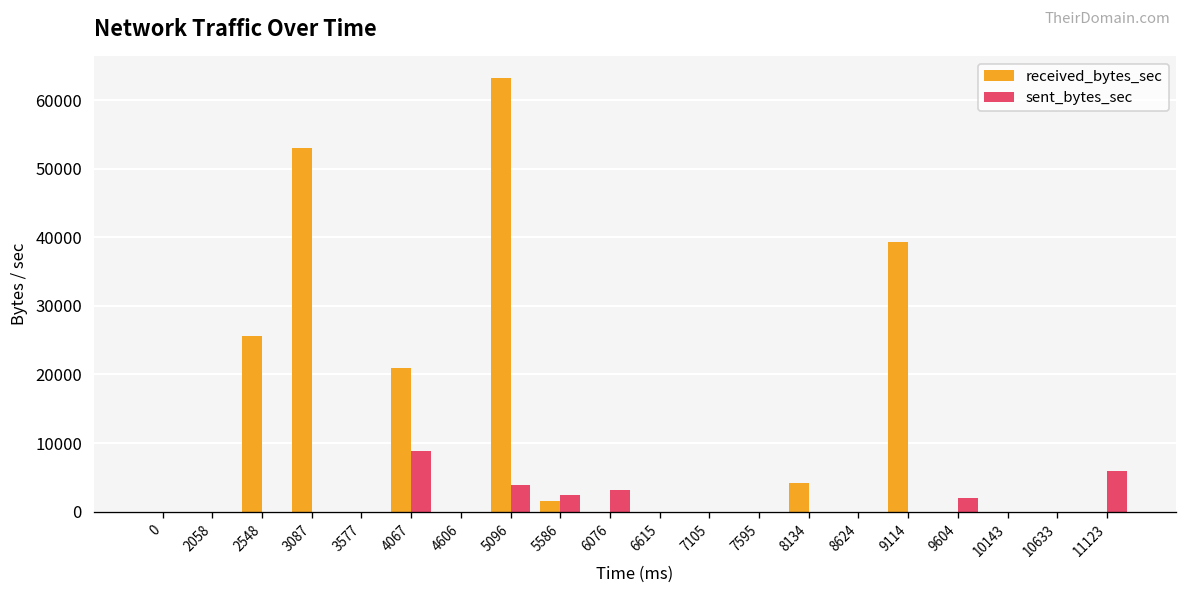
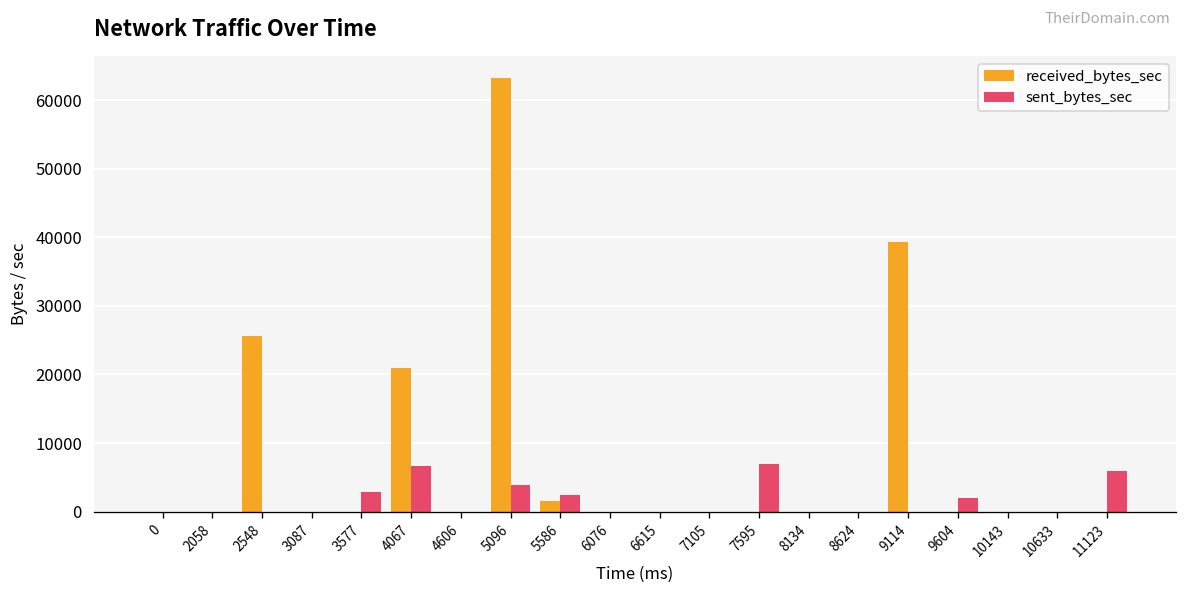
received_bytes_sec, 3087: 53000 -> 0
sent_bytes_sec, 3577: 0 -> 3000
sent_bytes_sec, 4067: 9000 -> 7000
sent_bytes_sec, 6076: 3000 -> 0
sent_bytes_sec, 7595: 0 -> 7000
received_bytes_sec, 8134: 4000 -> 0
